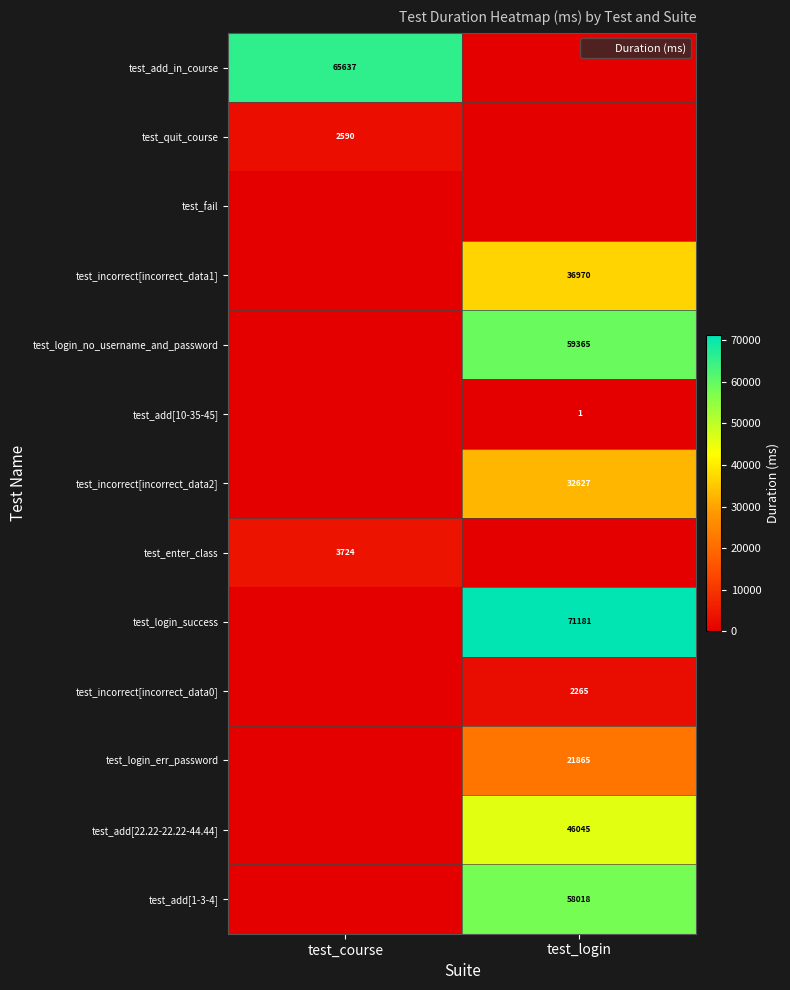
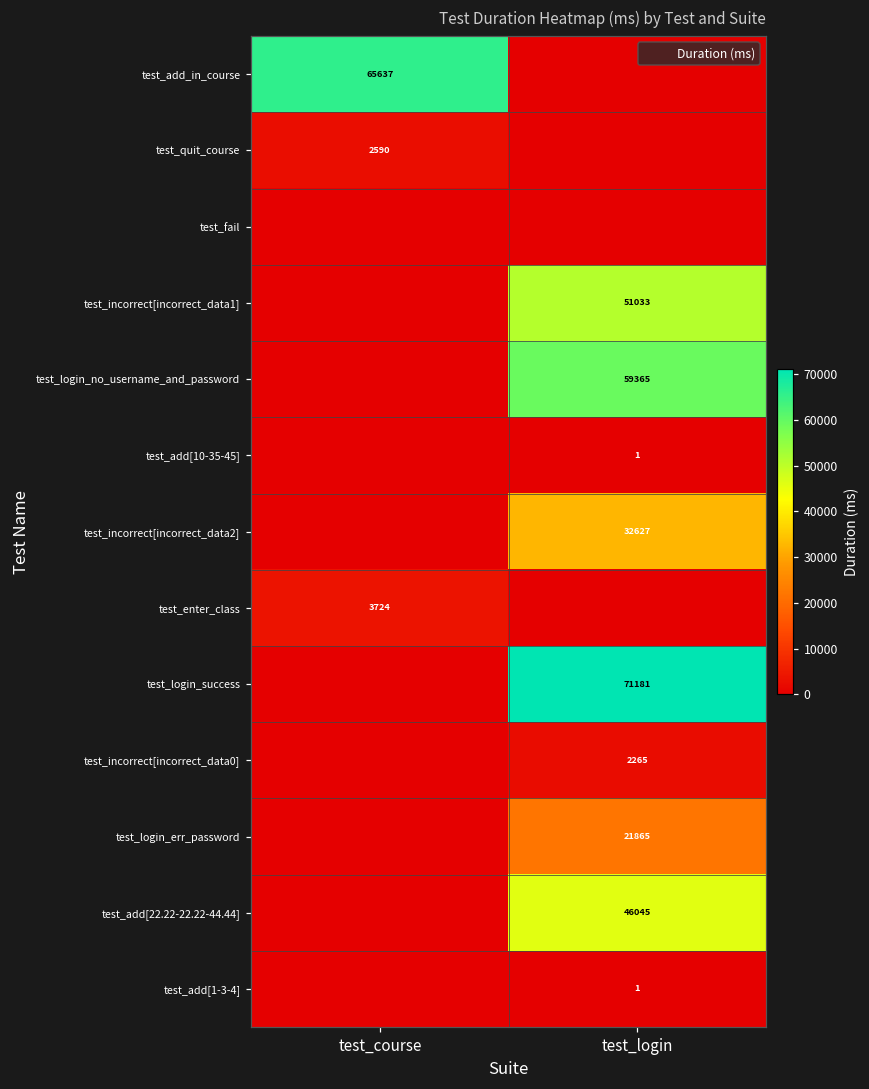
test_incorrect[incorrect_data1], test_login: 36970 -> 51033
test_add[1-3-4], test_login: 58018 -> 1
